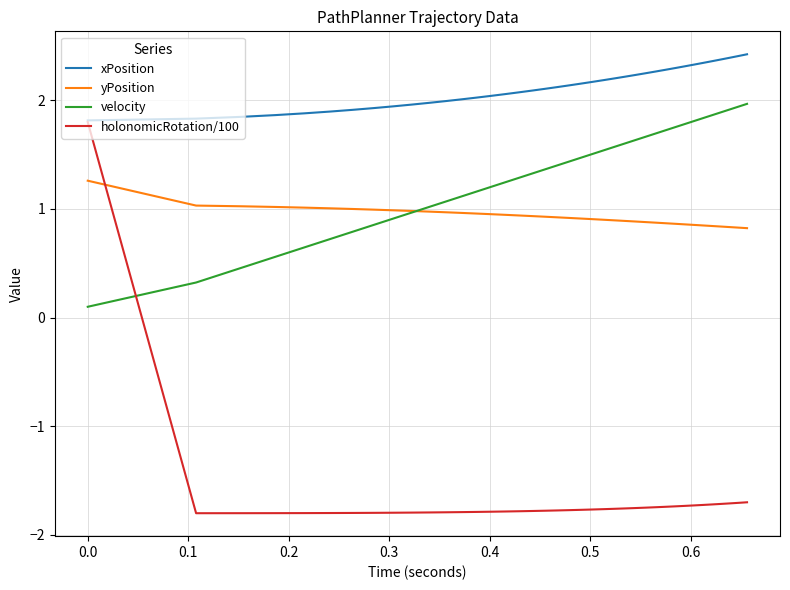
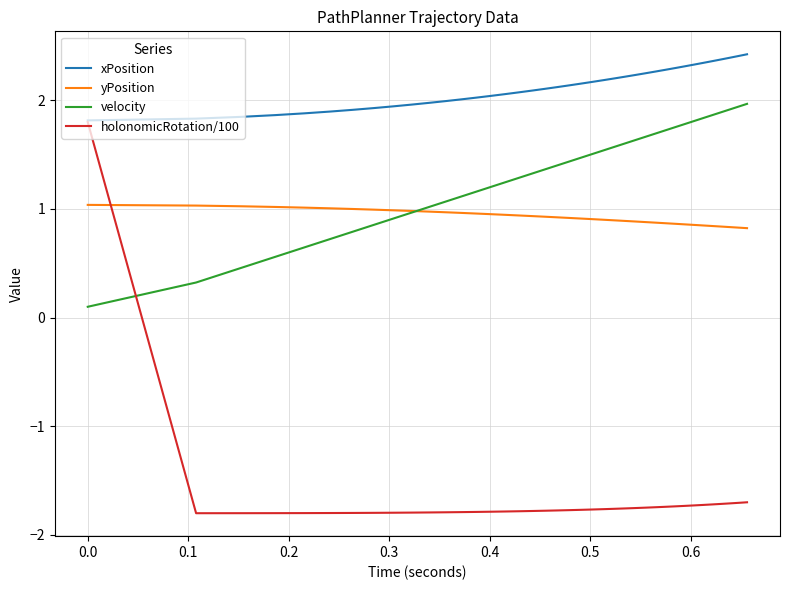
yPosition, 0.0: 1.26 -> 1.04
